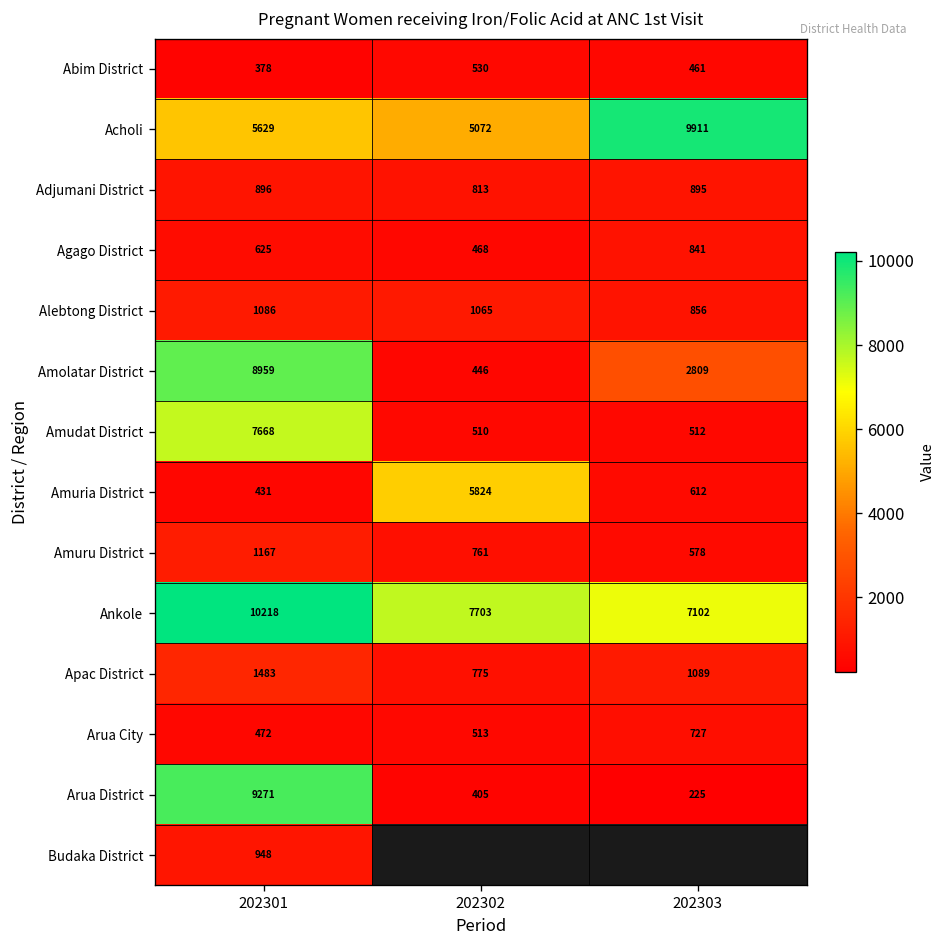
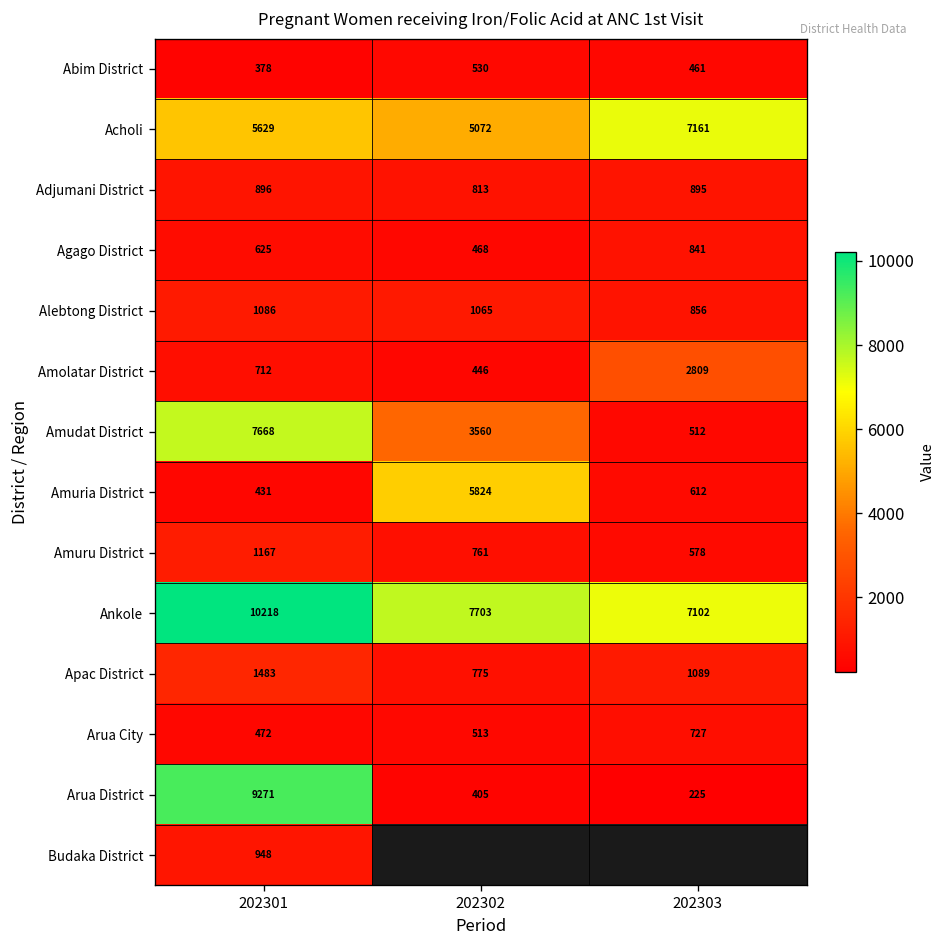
Acholi, 202303: 9911 -> 7161
Amolatar District, 202301: 8959 -> 712
Amudat District, 202302: 510 -> 3560
